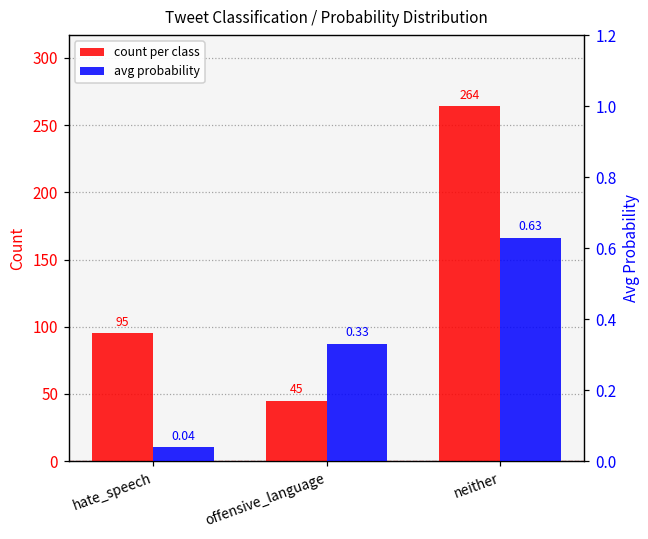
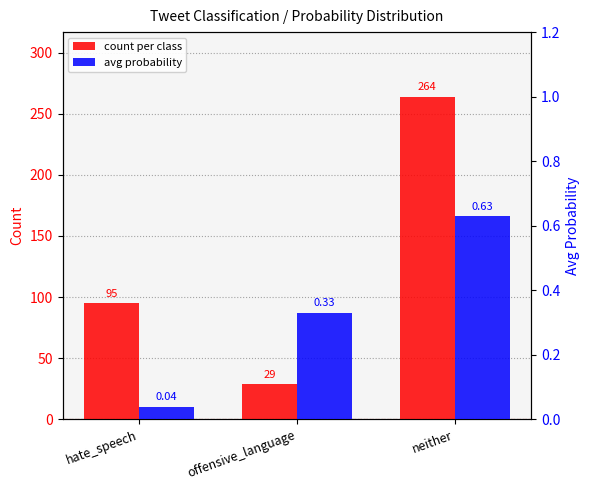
count per class, offensive_language: 45 -> 29
